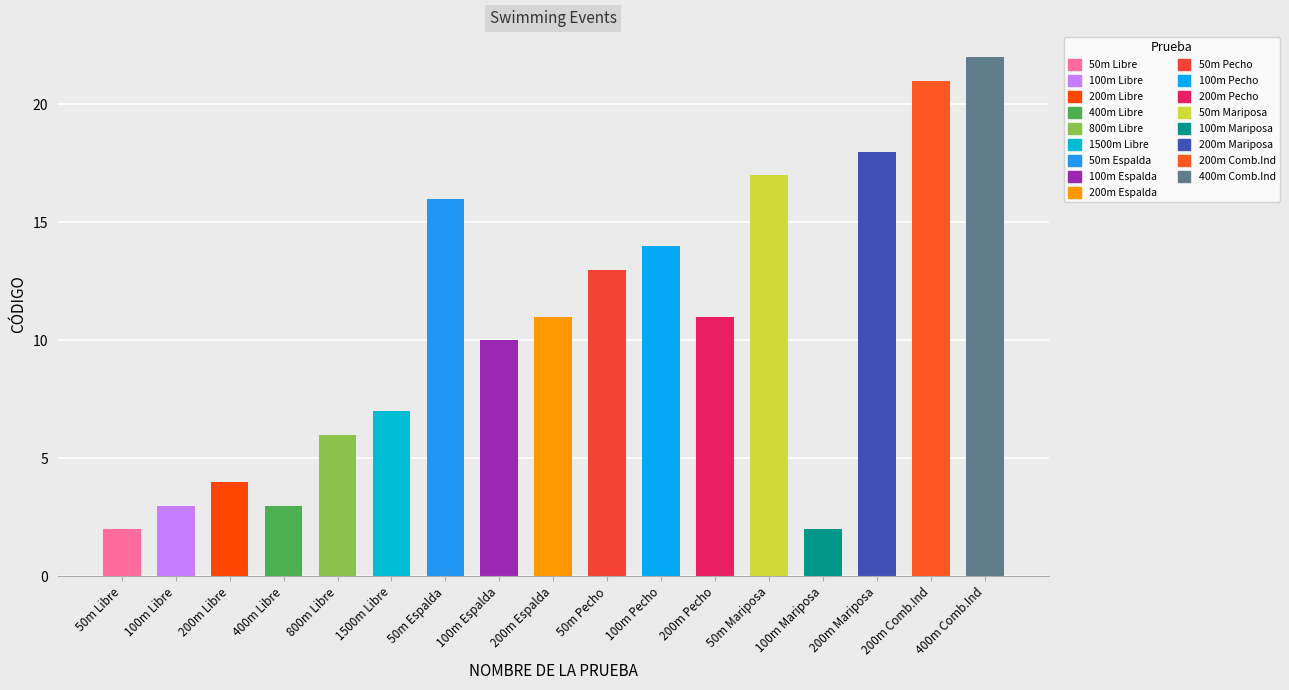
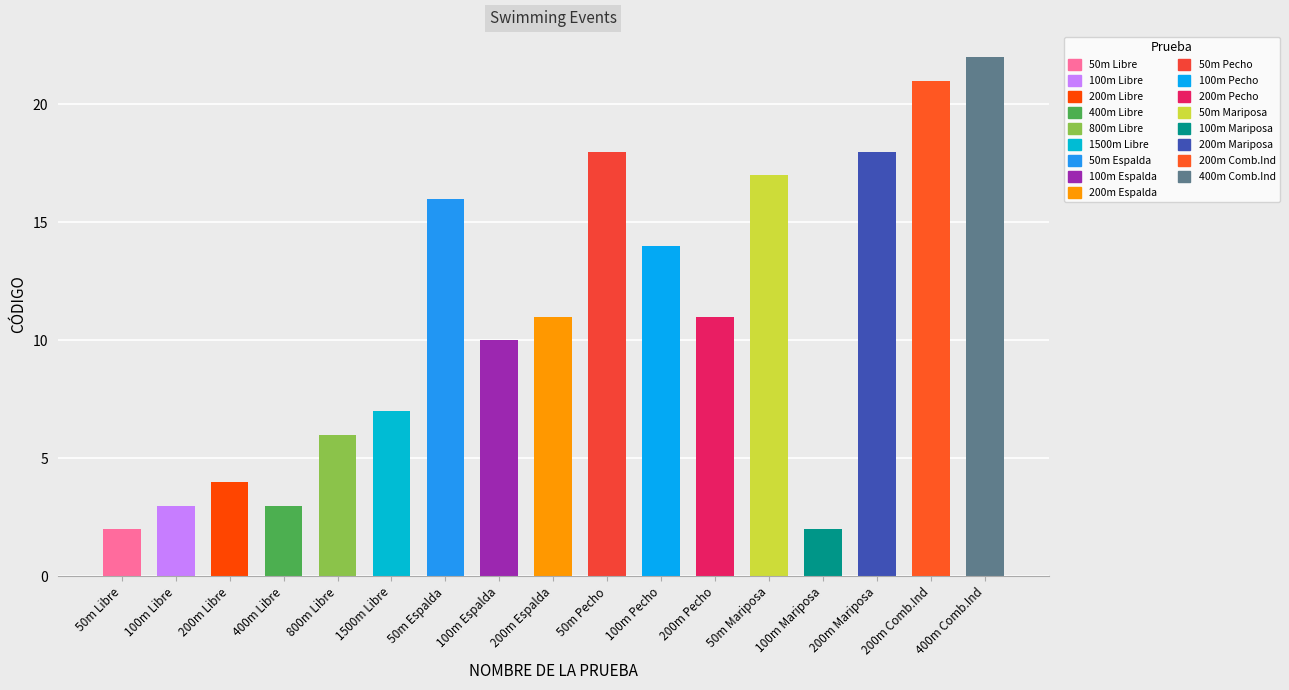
50m Pecho: 13 -> 18
